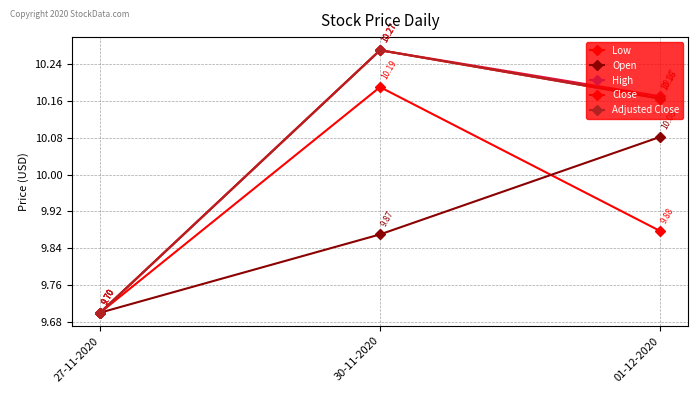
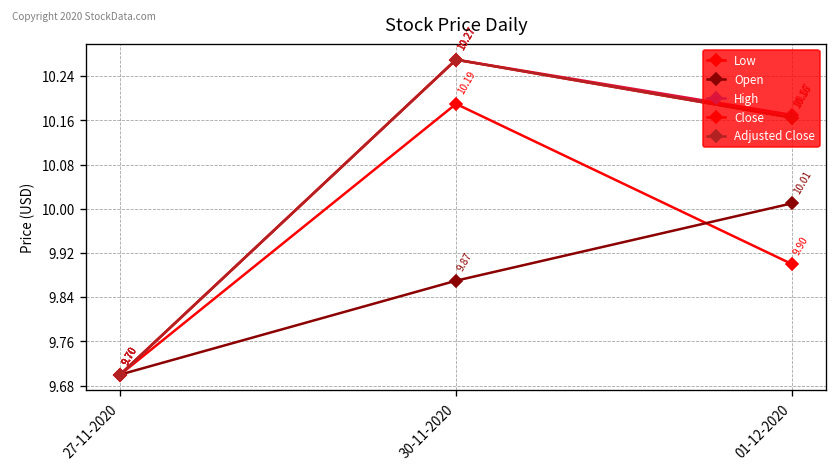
Low, 01-12-2020: 9.88 -> 9.90
Open, 01-12-2020: 10.08 -> 10.01
